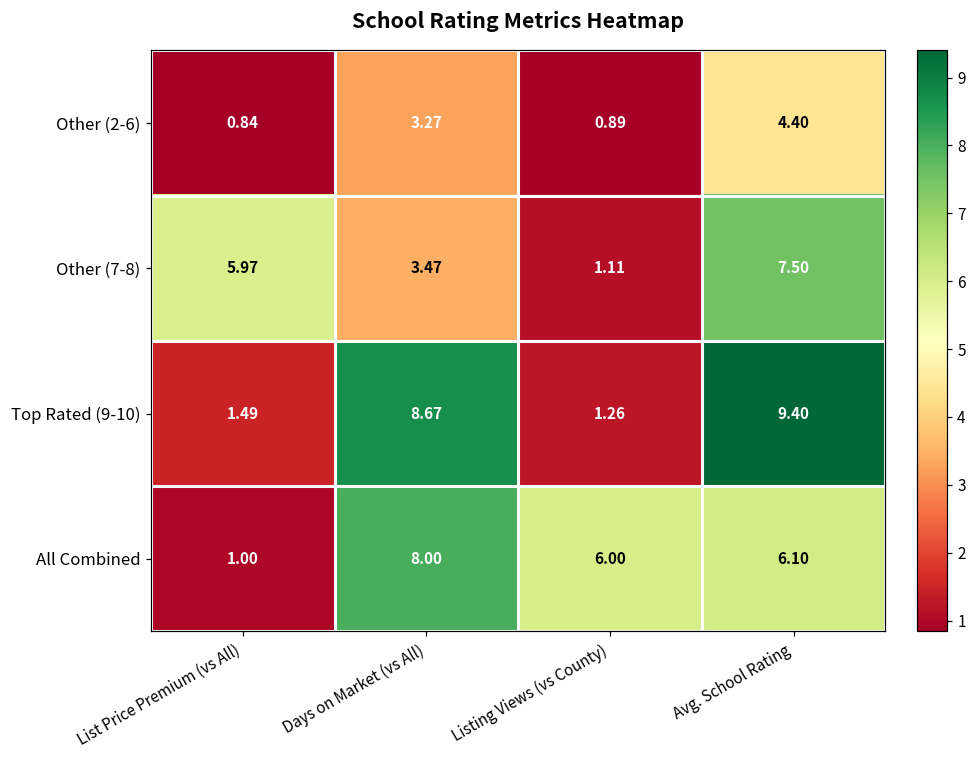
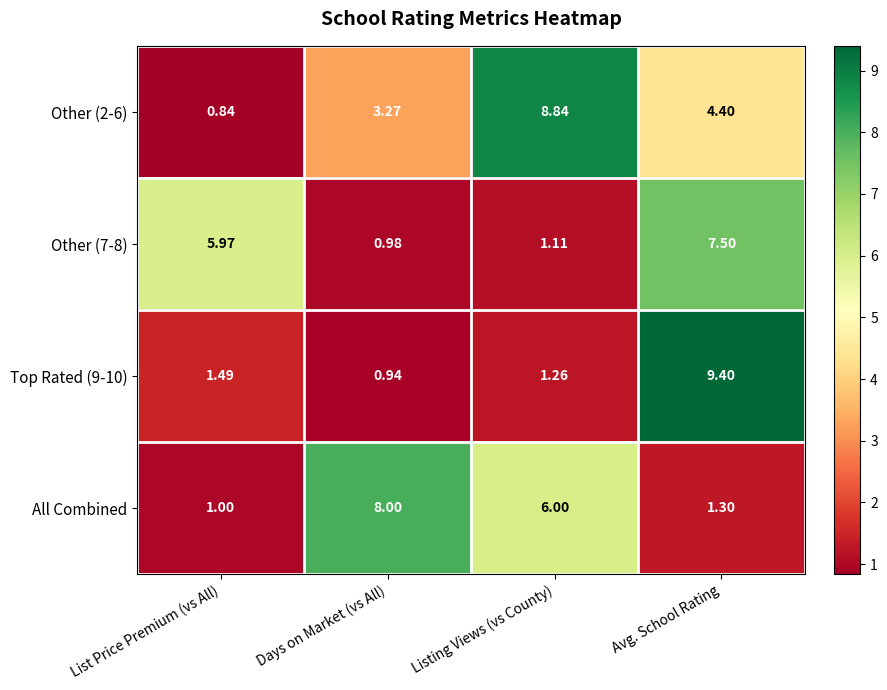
Other (2-6), Listing Views (vs County): 0.89 -> 8.84
Other (7-8), Days on Market (vs All): 3.47 -> 0.98
Top Rated (9-10), Days on Market (vs All): 8.67 -> 0.94
All Combined, Avg. School Rating: 6.10 -> 1.30
